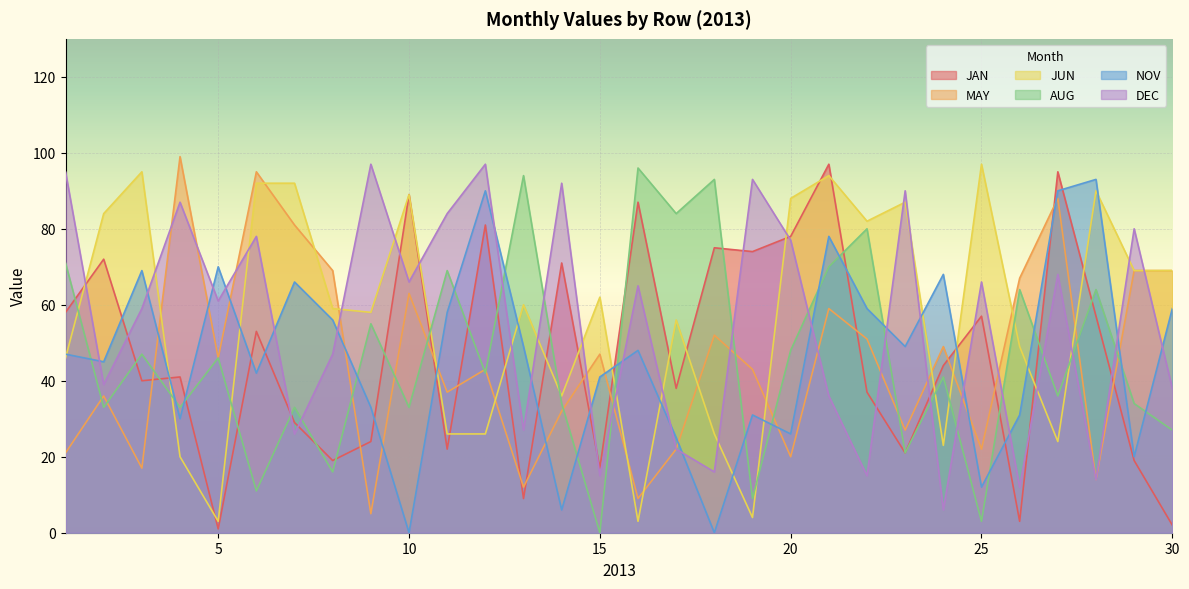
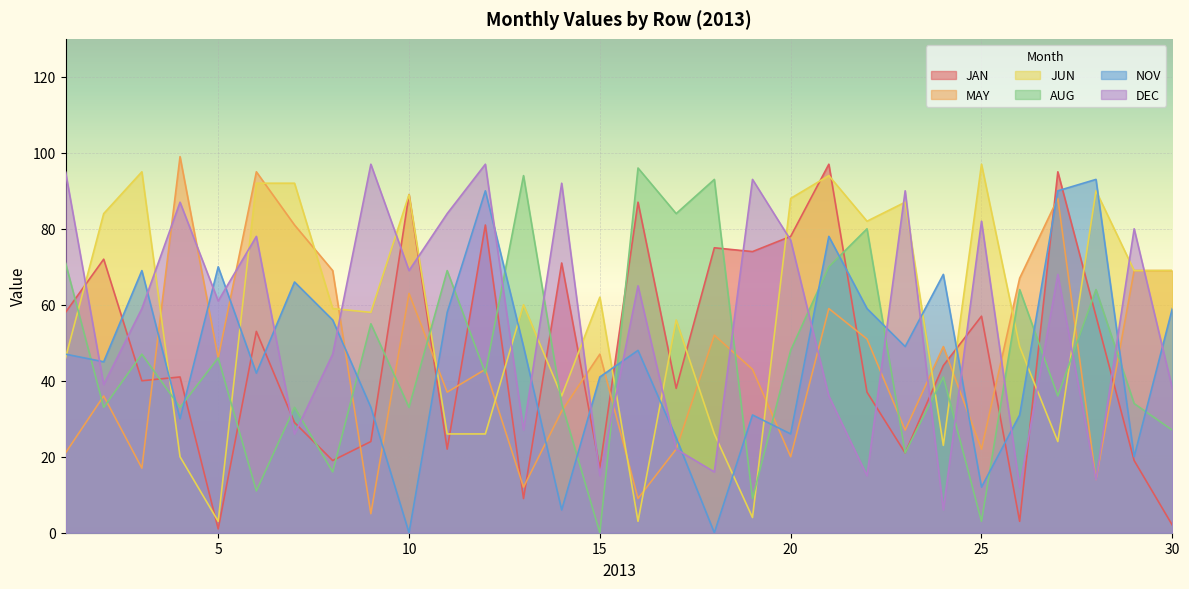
DEC, 10: 66 -> 69
DEC, 25: 66 -> 82
